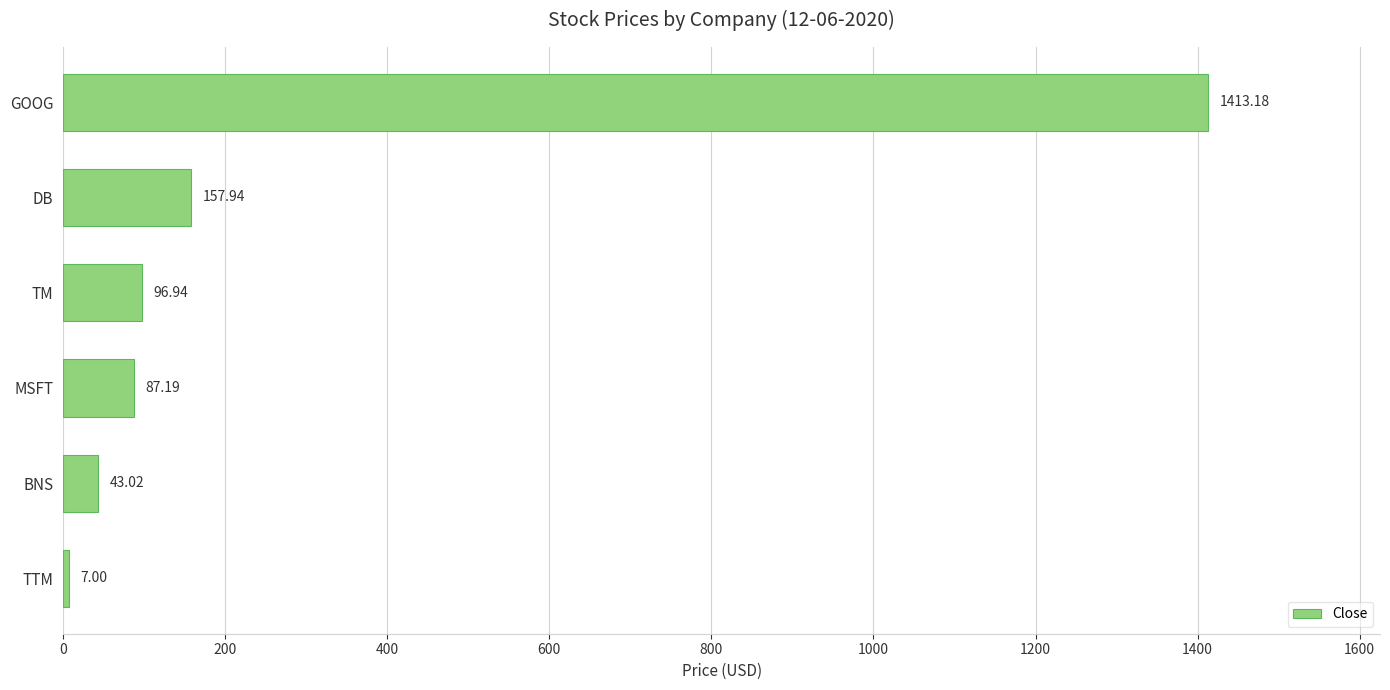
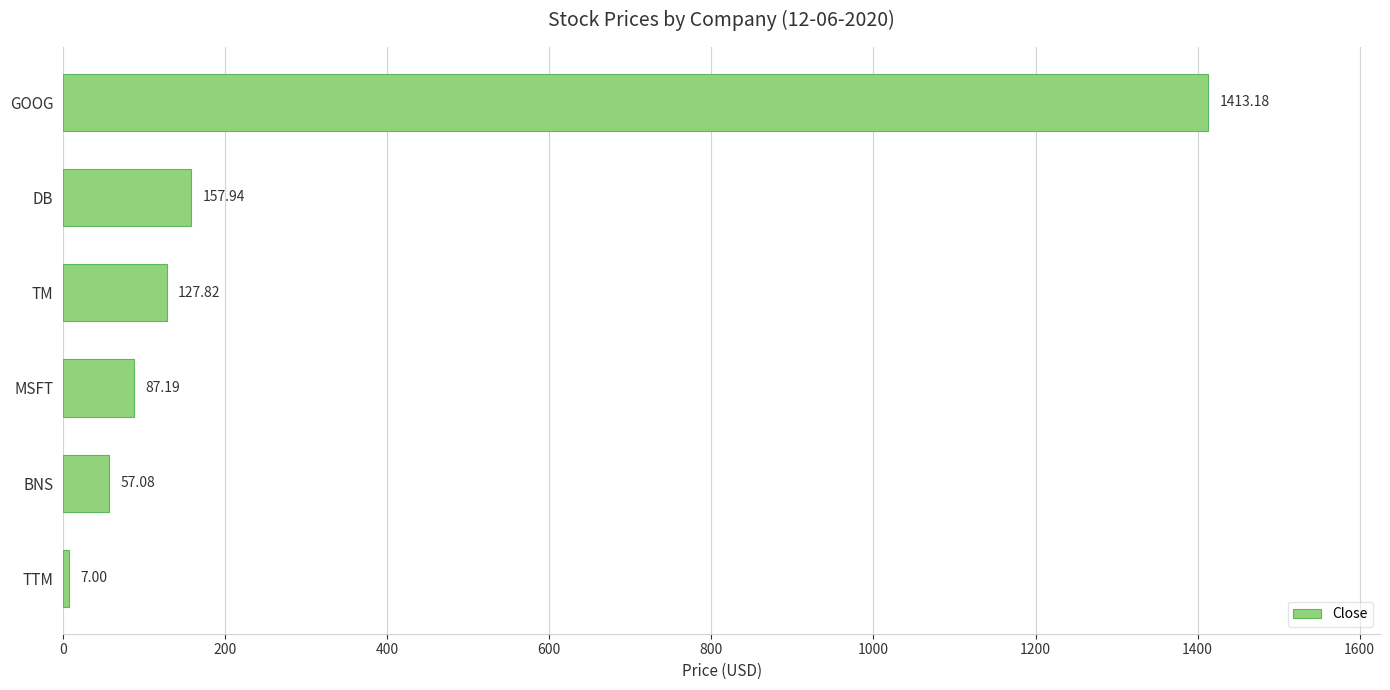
TM: 96.94 -> 127.82
BNS: 43.02 -> 57.08
